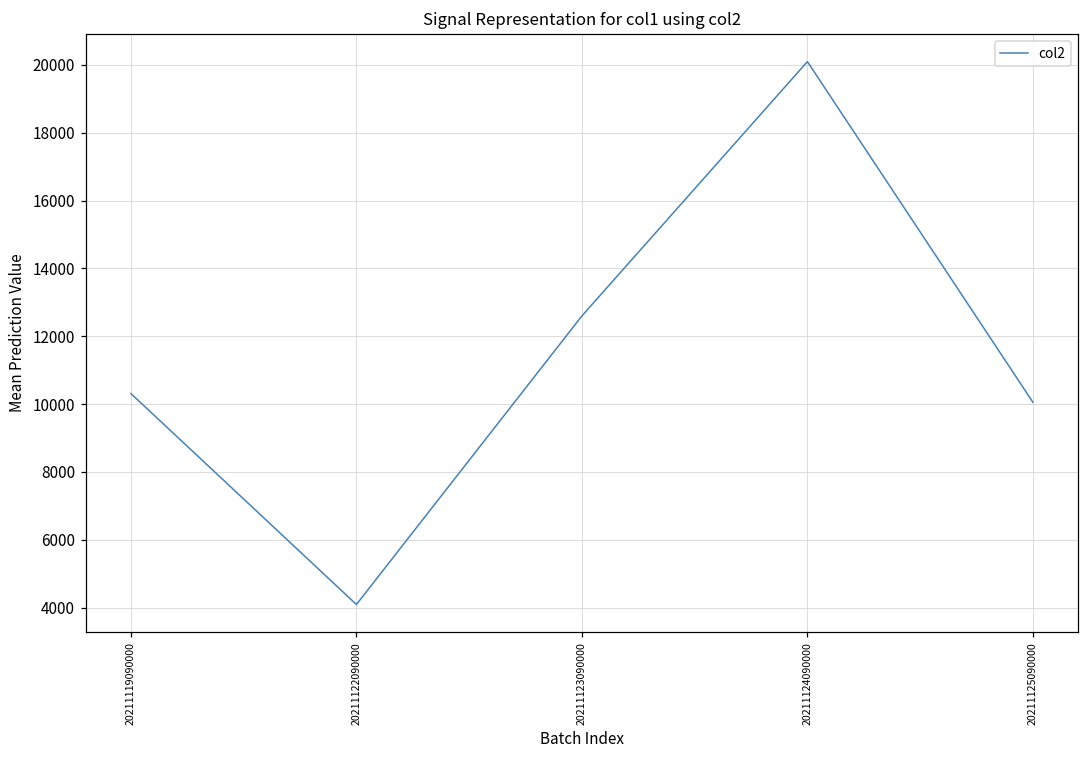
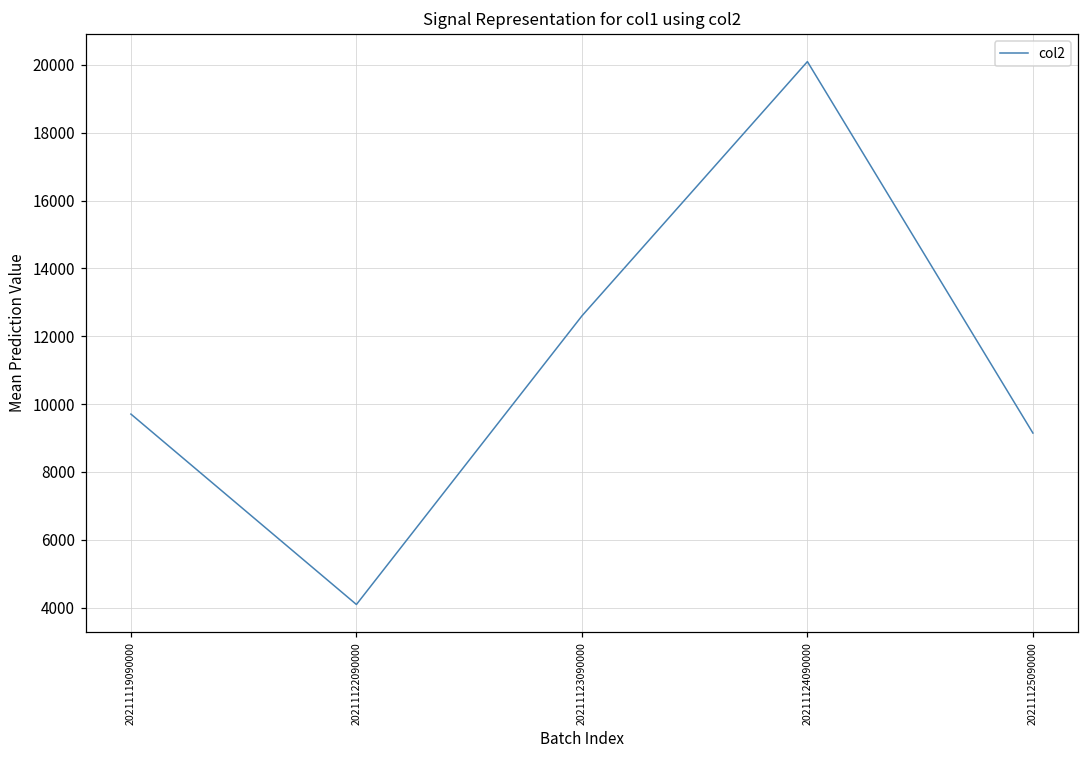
20211119090000: 10300 -> 9700
20211125090000: 10100 -> 9100
